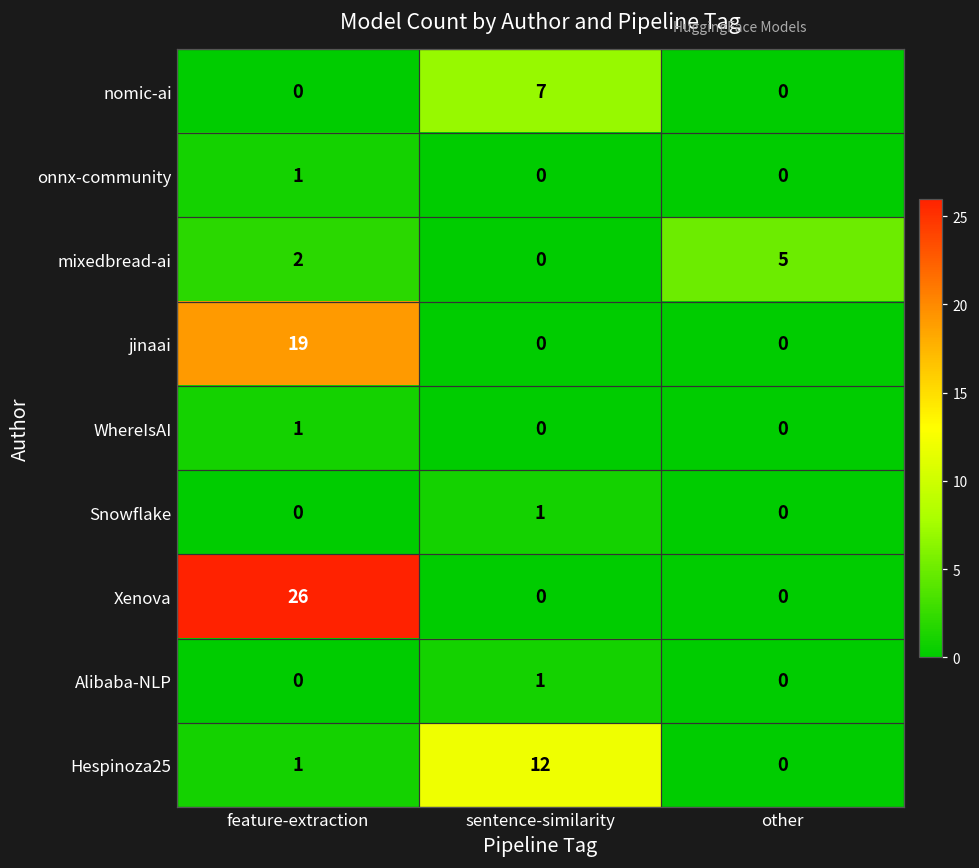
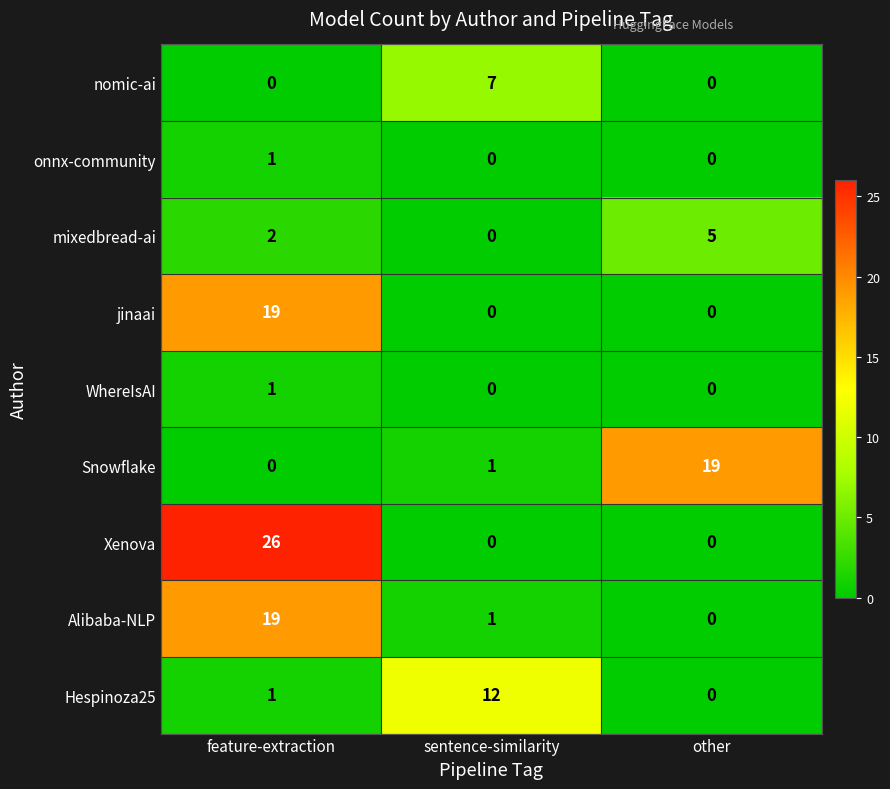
Snowflake, other: 0 -> 19
Alibaba-NLP, feature-extraction: 0 -> 19
